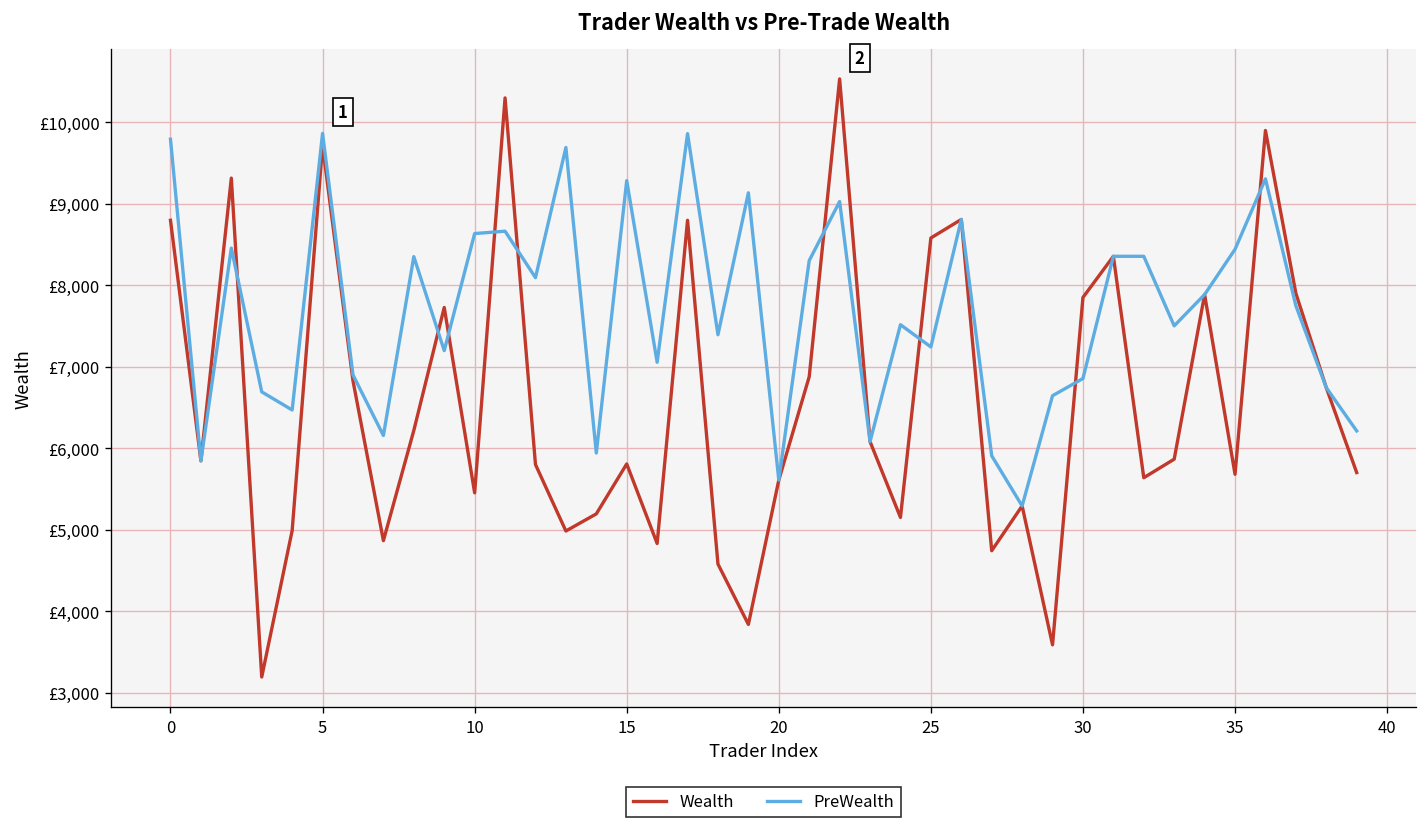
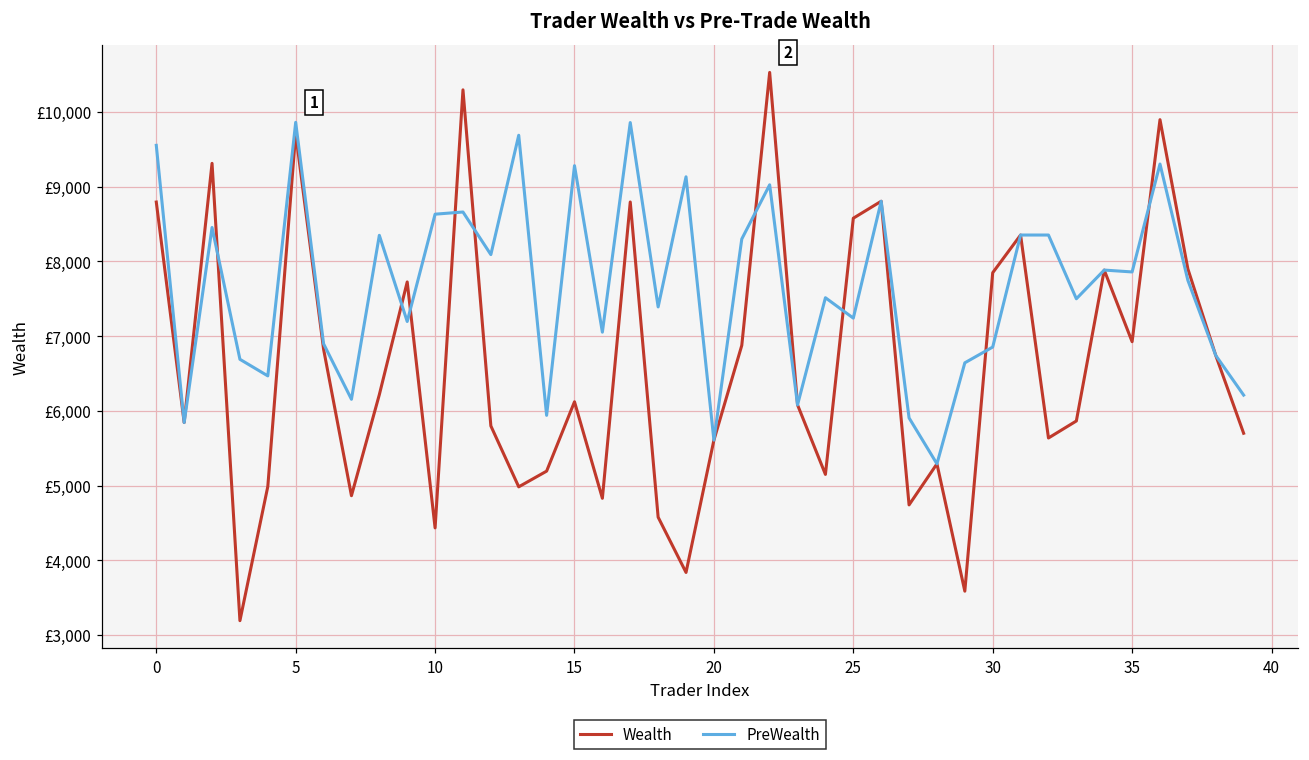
PreWealth, 0: £9,800 -> £9,600
Wealth, 10: £5,500 -> £4,400
Wealth, 15: £5,800 -> £6,100
Wealth, 35: £5,700 -> £6,900
PreWealth, 35: £8,400 -> £7,900
